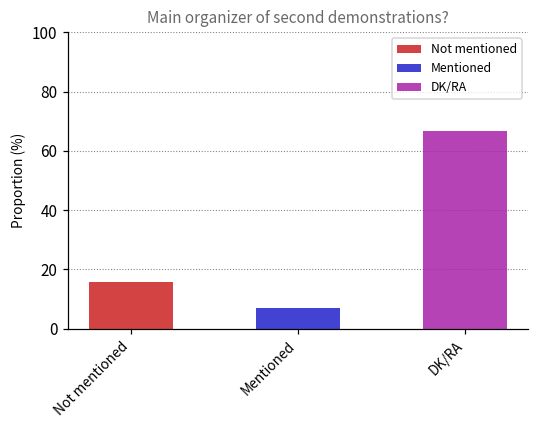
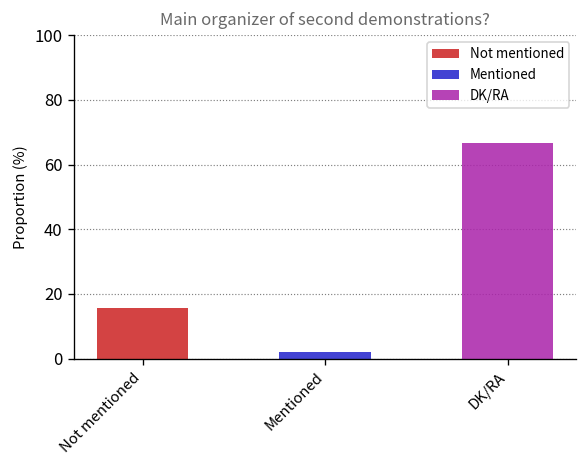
Mentioned: 7 -> 2
